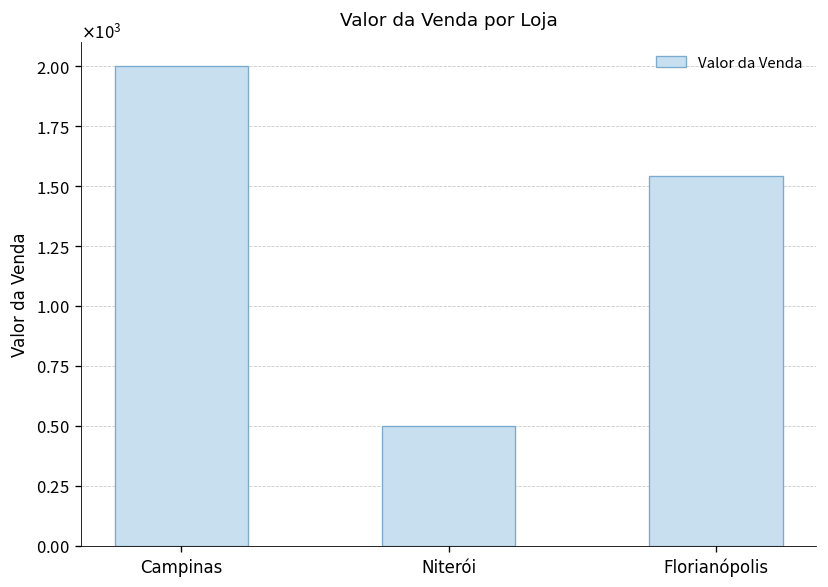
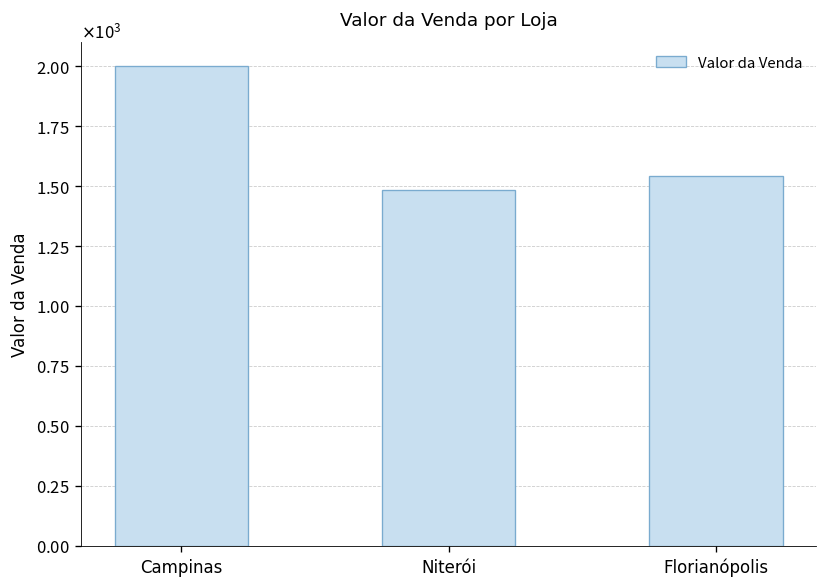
Niterói: 500 -> 1490
